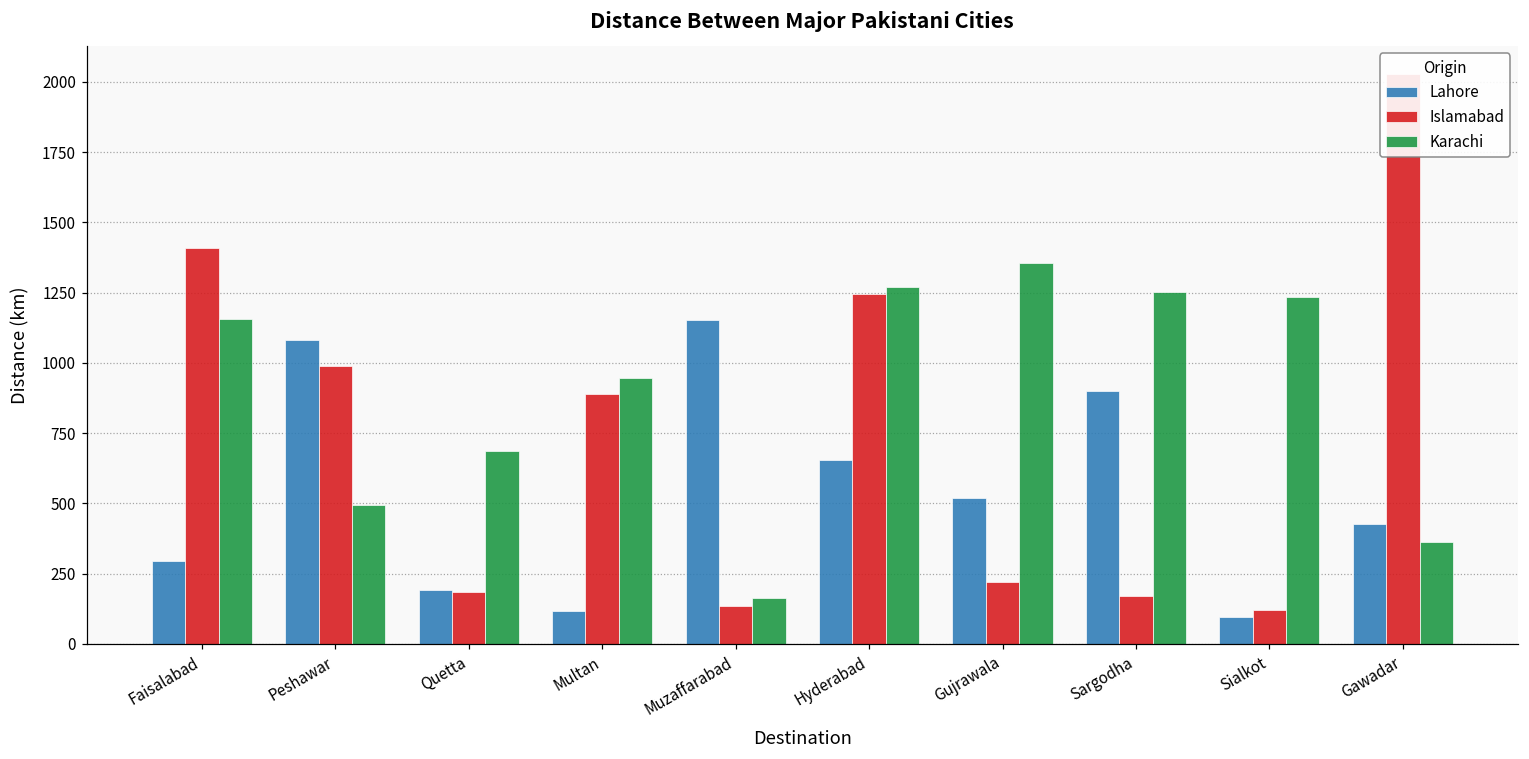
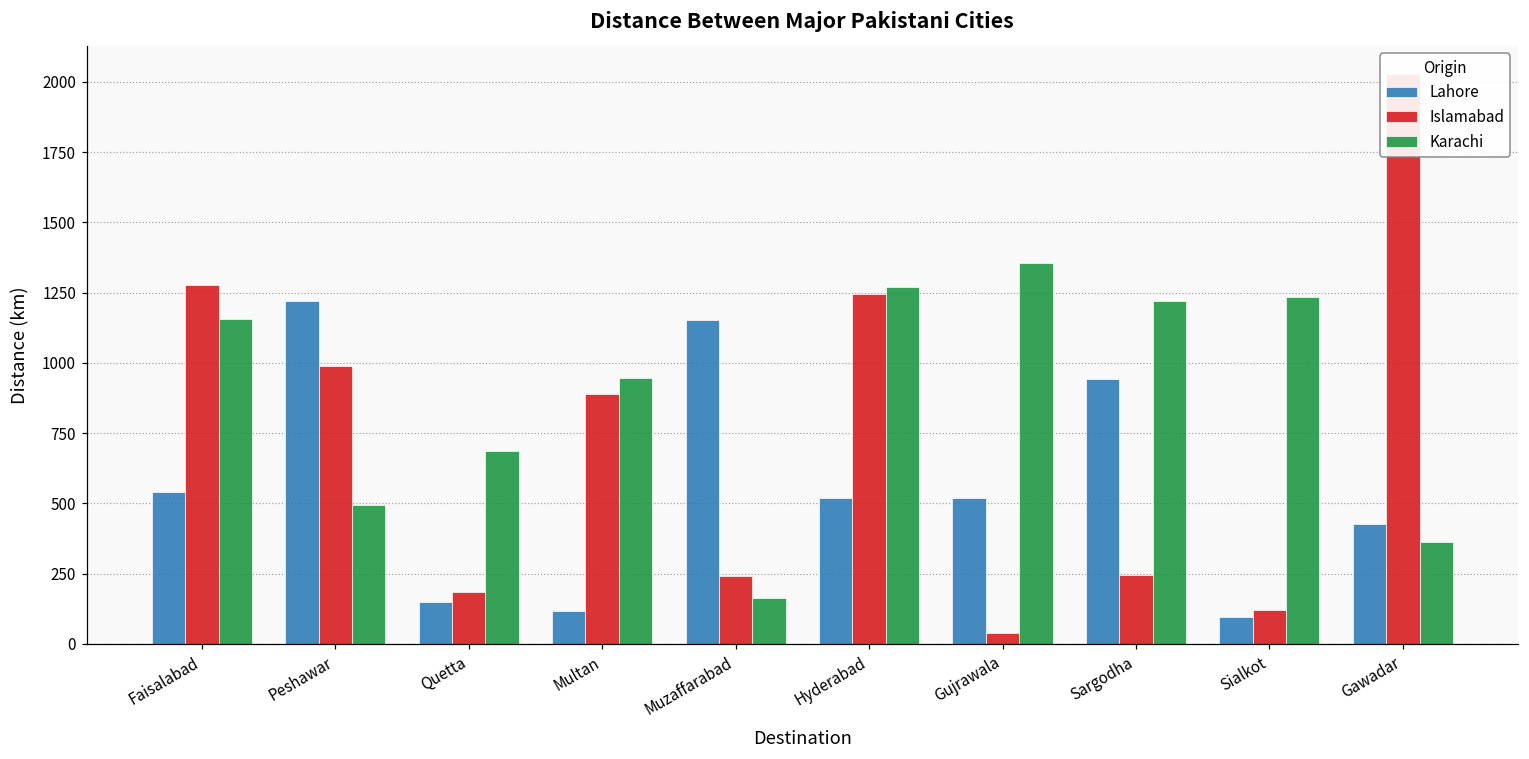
Lahore, Faisalabad: 300 -> 540
Islamabad, Faisalabad: 1410 -> 1280
Lahore, Peshawar: 1080 -> 1220
Lahore, Quetta: 190 -> 150
Islamabad, Muzaffarabad: 140 -> 240
Lahore, Hyderabad: 650 -> 520
Islamabad, Gujrawala: 220 -> 40
Lahore, Sargodha: 900 -> 940
Islamabad, Sargodha: 170 -> 250
Karachi, Sargodha: 1250 -> 1220
